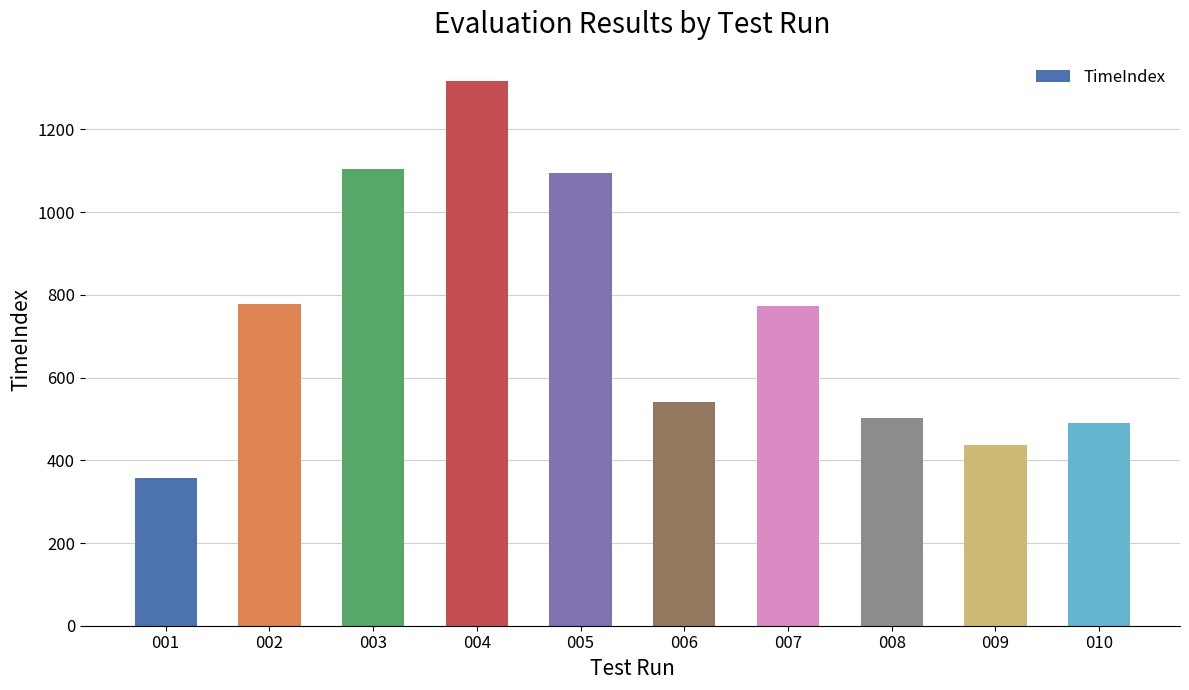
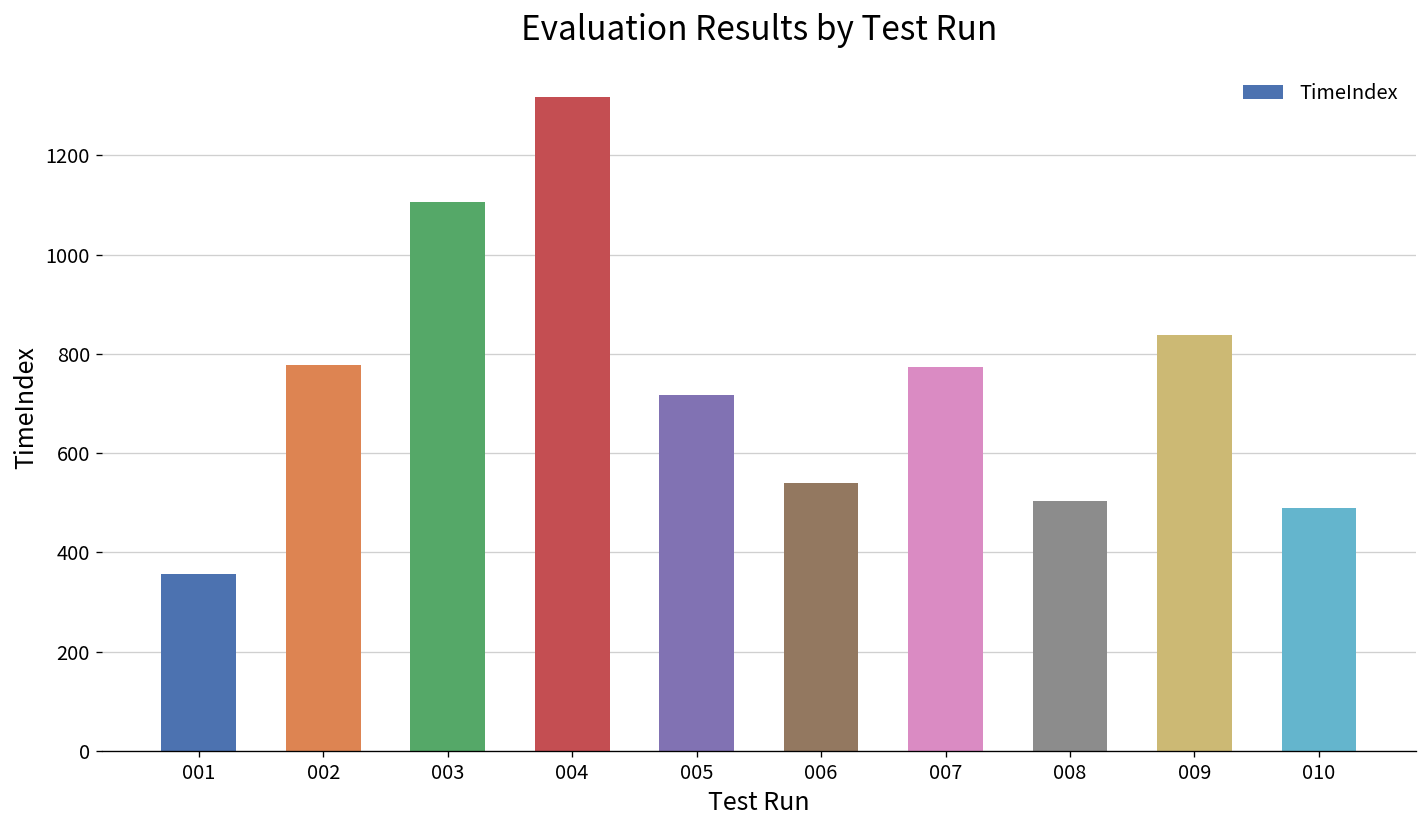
005: 1100 -> 720
009: 440 -> 840
